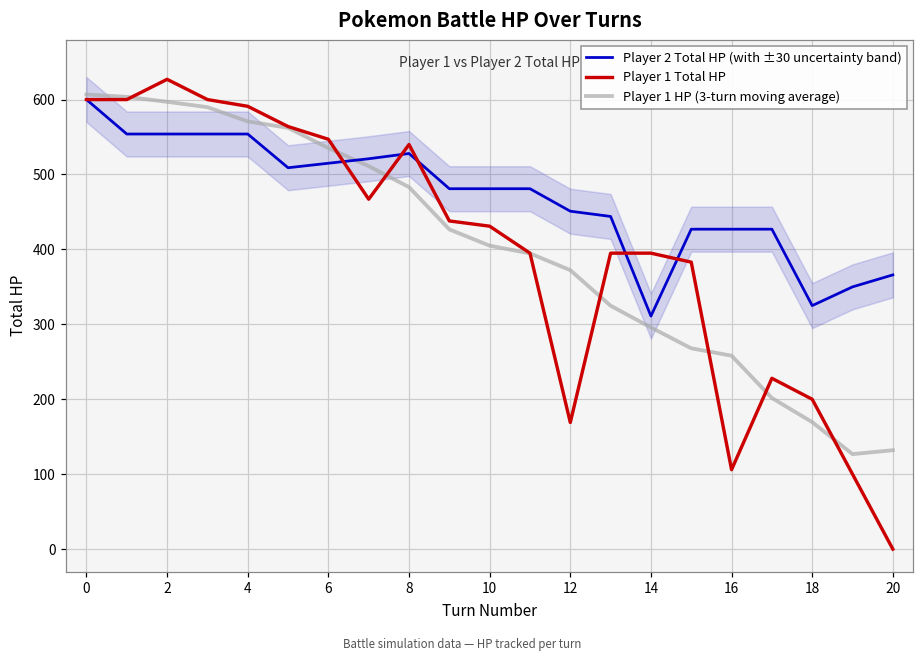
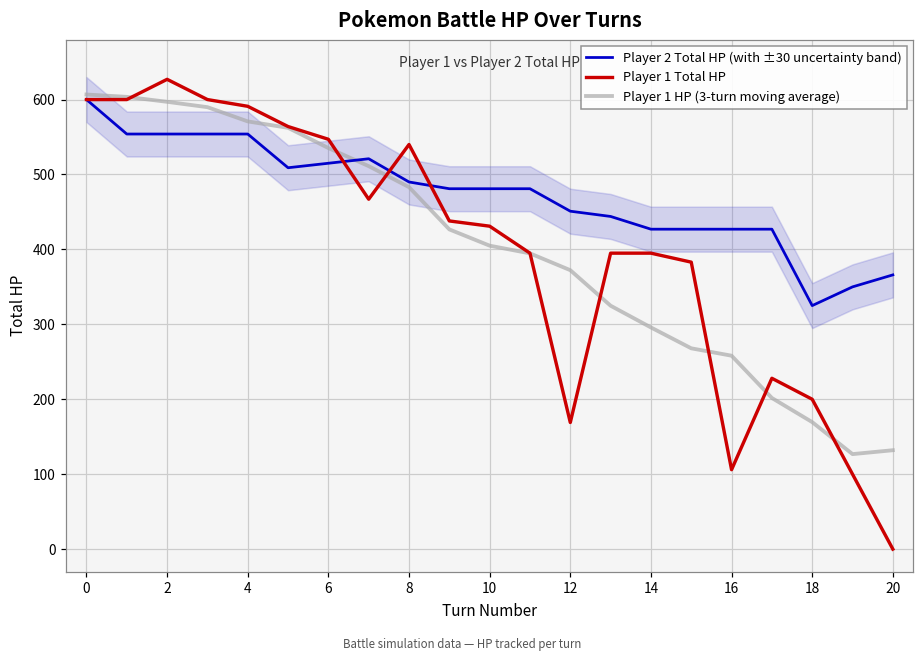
Player 2 Total HP (with ±30 uncertainty band), 8: 530 -> 490
Player 2 Total HP (with ±30 uncertainty band), 14: 310 -> 430
